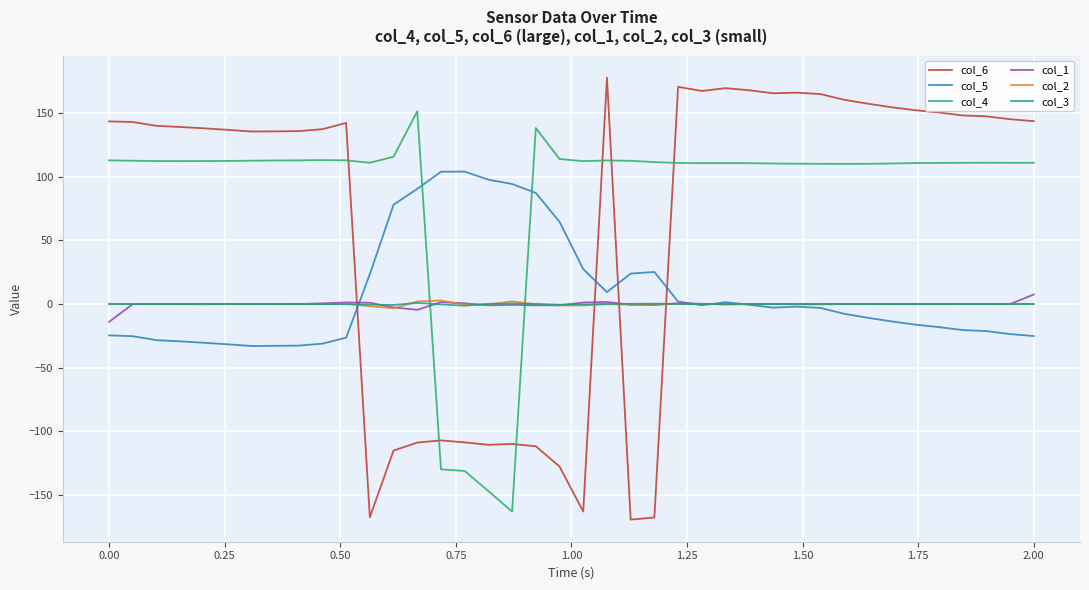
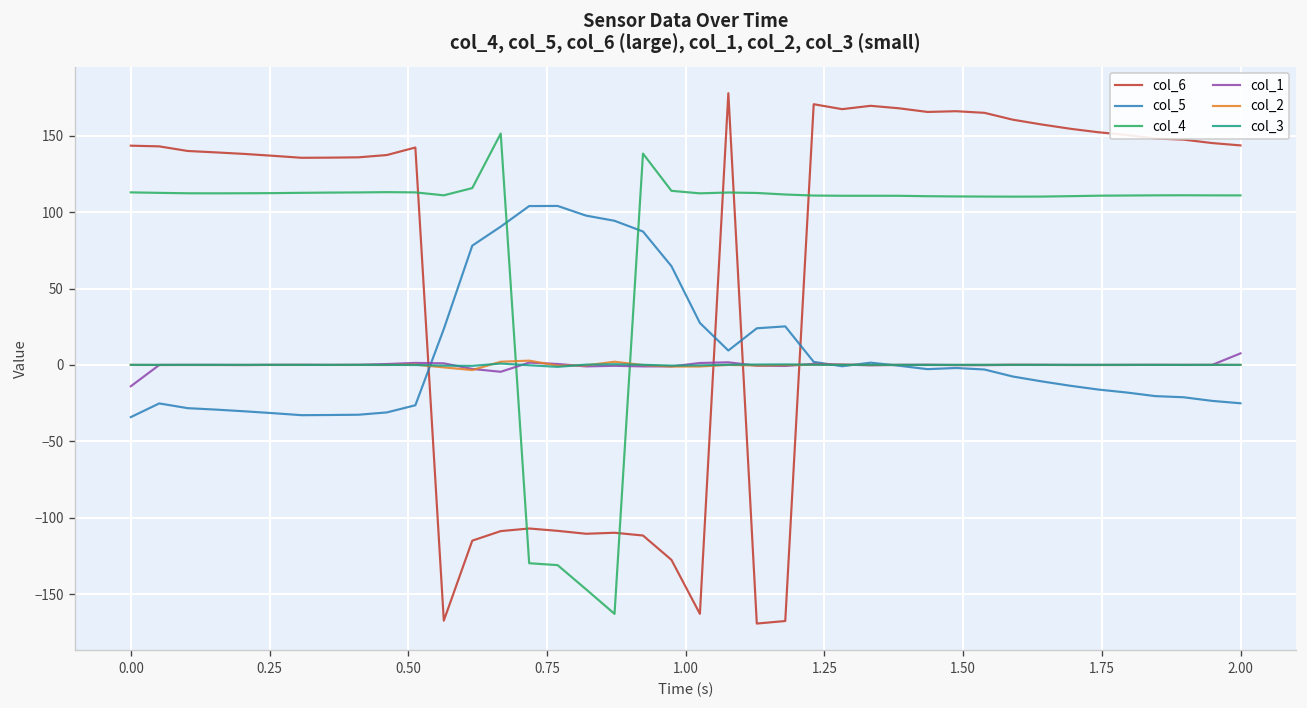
col_5, 0.00: -25 -> -34
